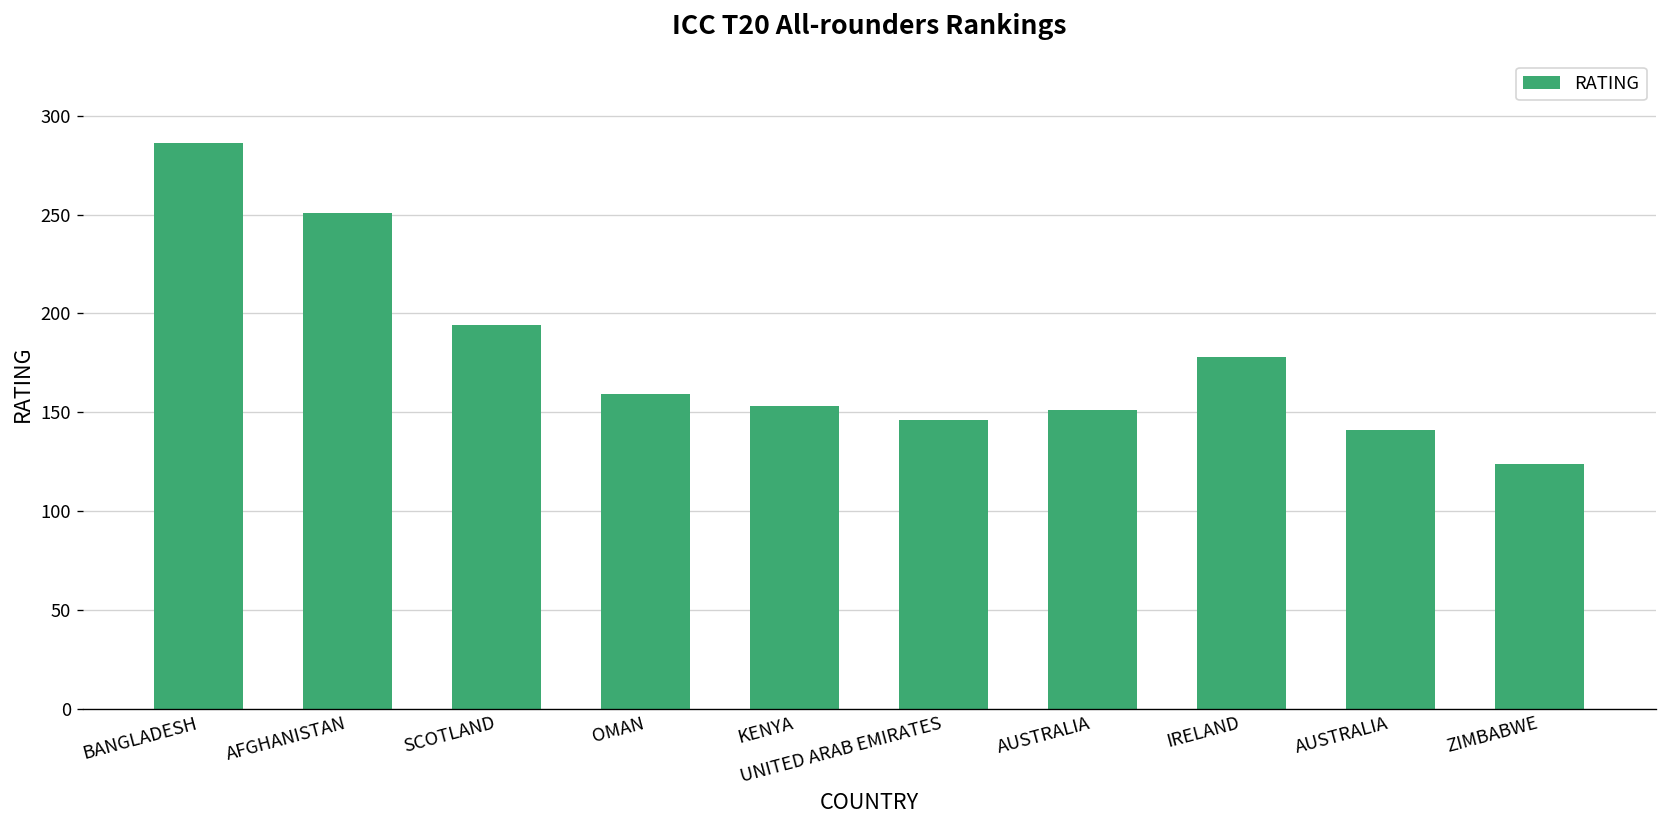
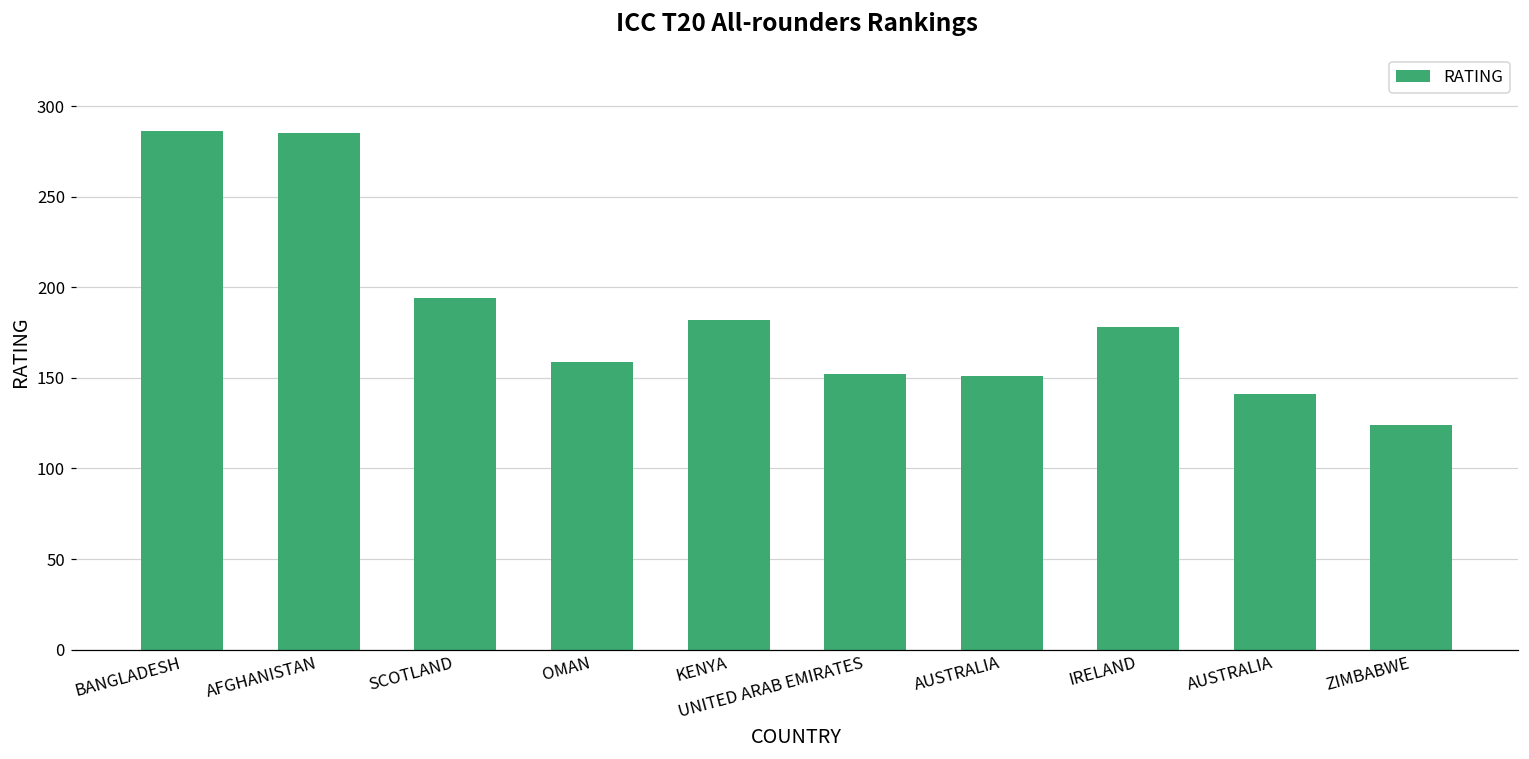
AFGHANISTAN: 251 -> 285
KENYA: 153 -> 182
UNITED ARAB EMIRATES: 146 -> 152
